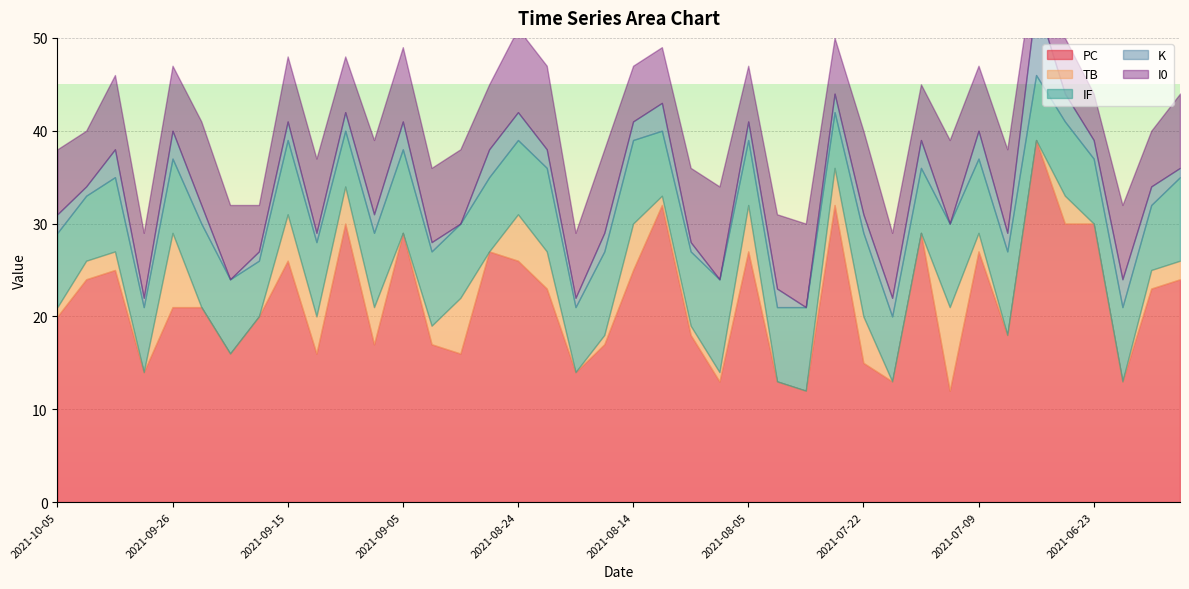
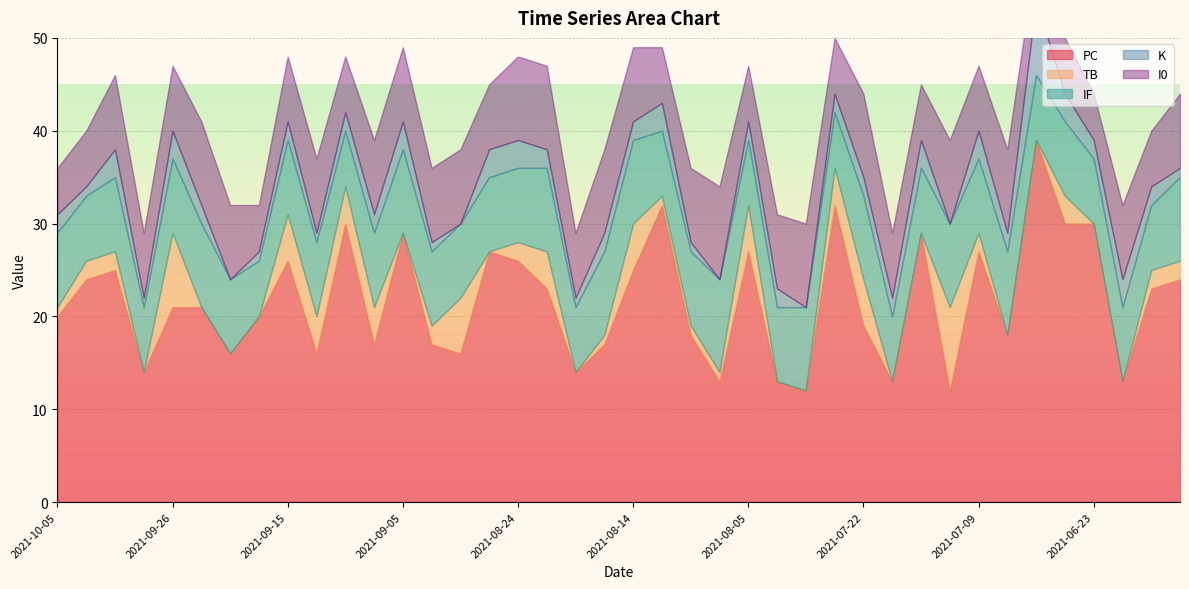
I0, 2021-10-05: 7 -> 5
TB, 2021-08-24: 5 -> 2
I0, 2021-08-14: 6 -> 8
PC, 2021-07-22: 15 -> 19
